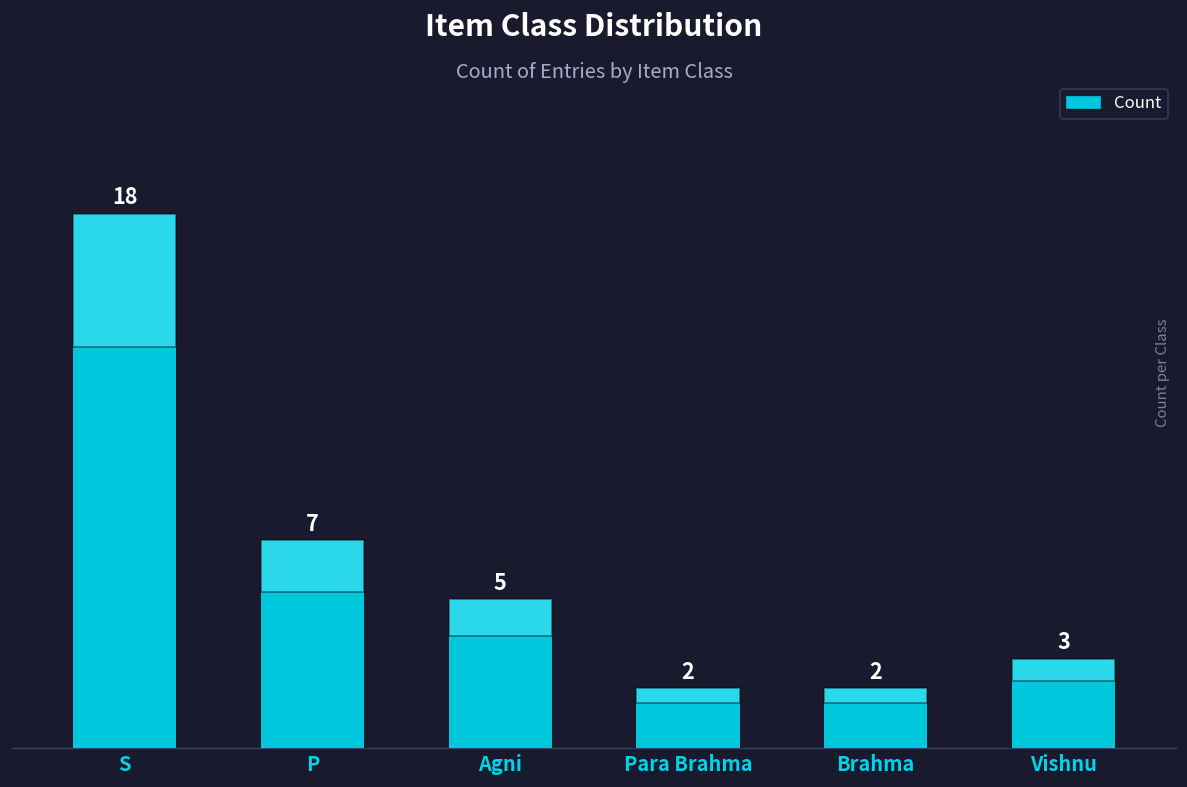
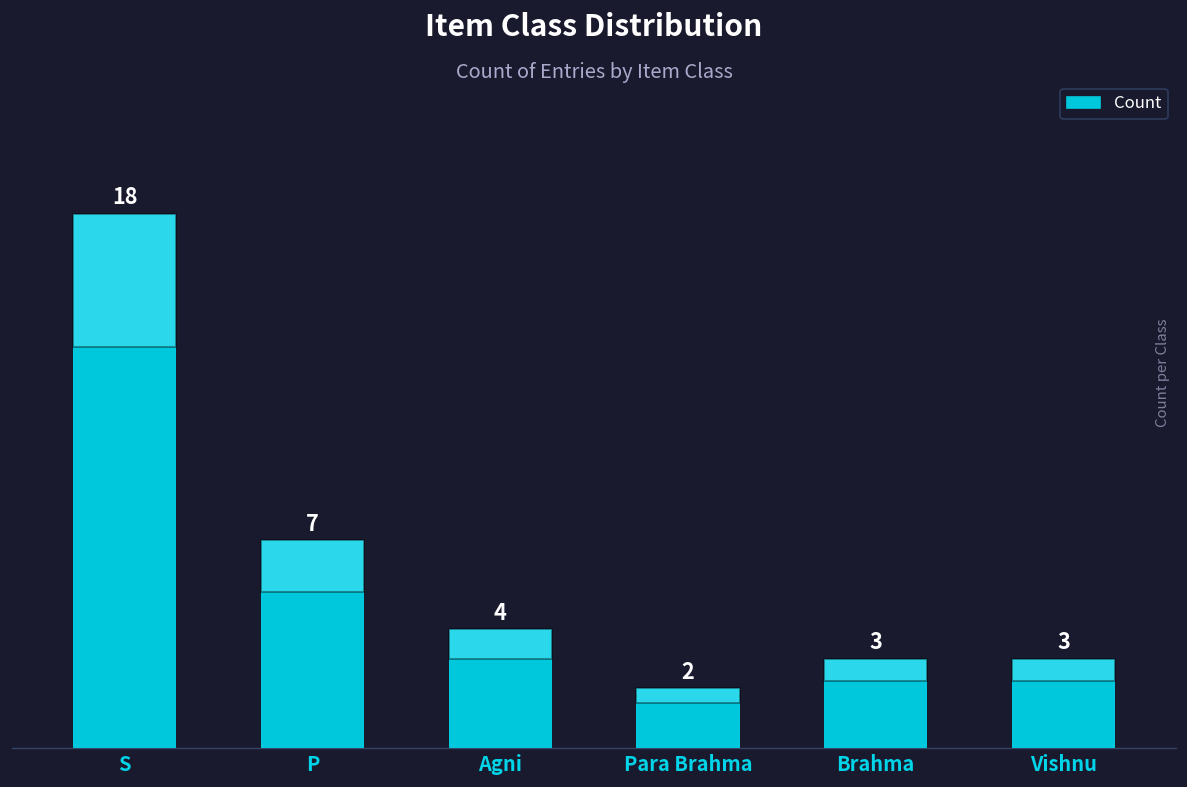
Agni: 5 -> 4
Brahma: 2 -> 3
